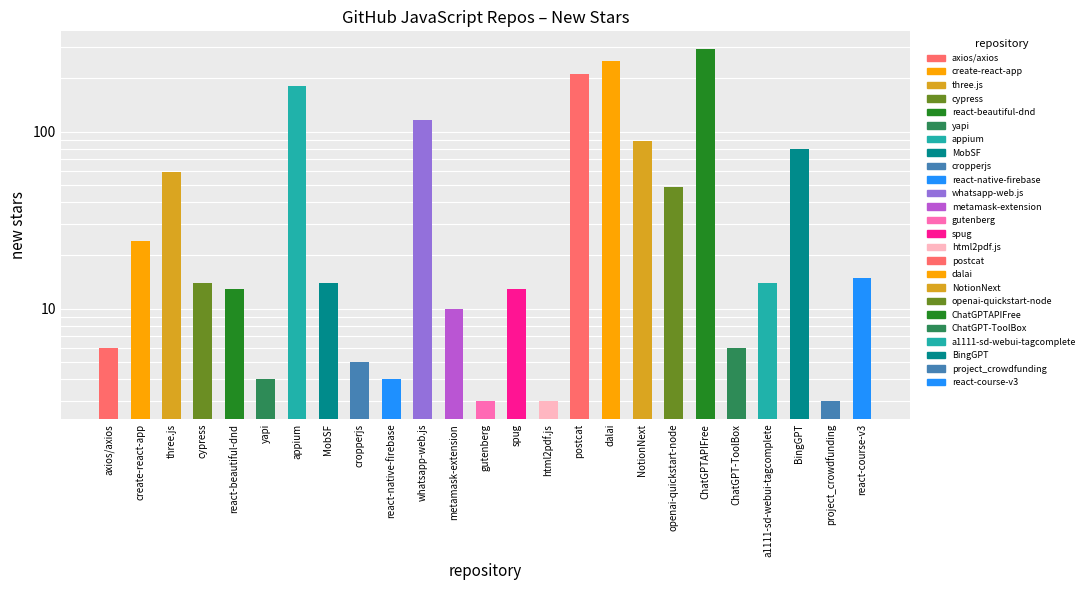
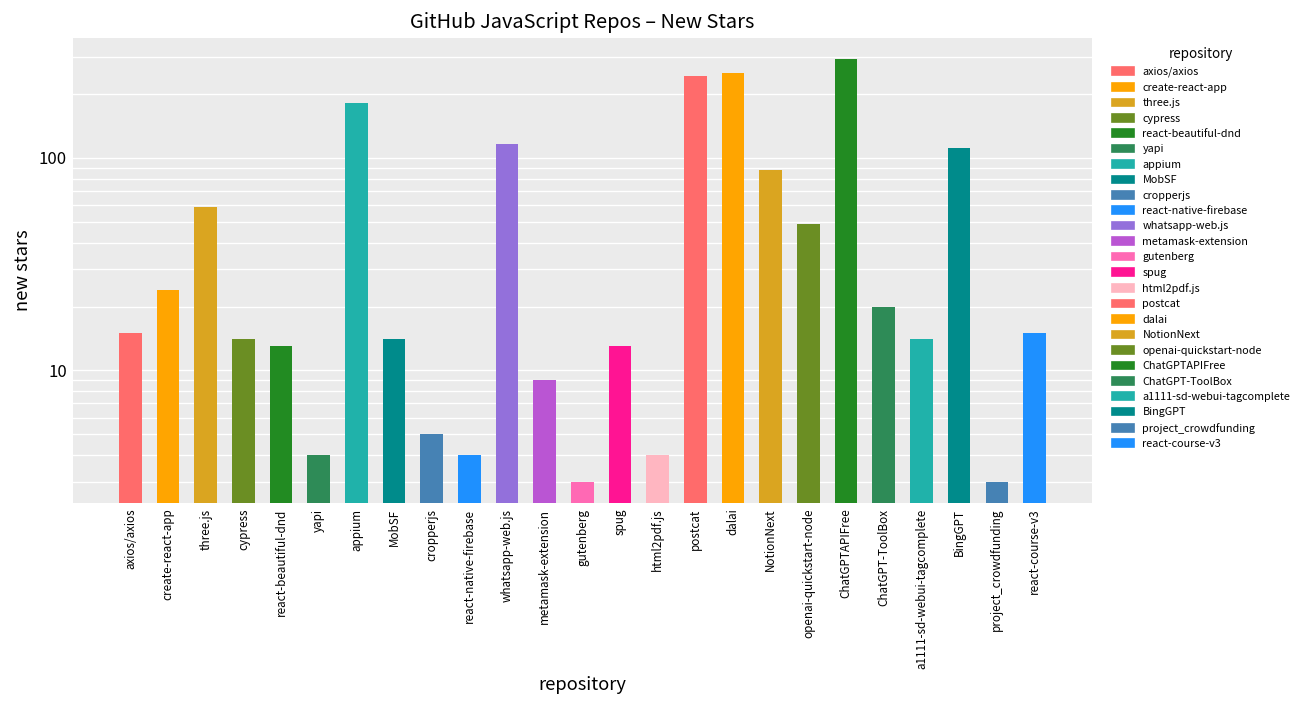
axios/axios: 6 -> 15
metamask-extension: 10 -> 9
html2pdf.js: 3 -> 4
postcat: 210 -> 240
ChatGPT-ToolBox: 6 -> 20
BingGPT: 80 -> 110
